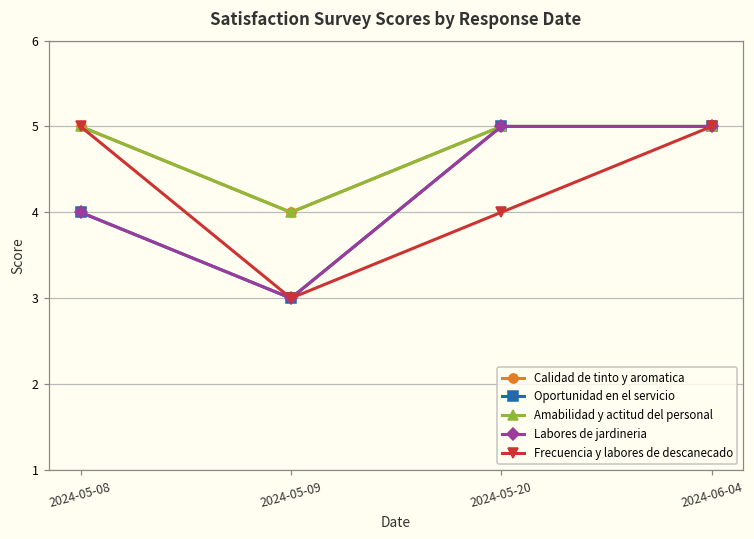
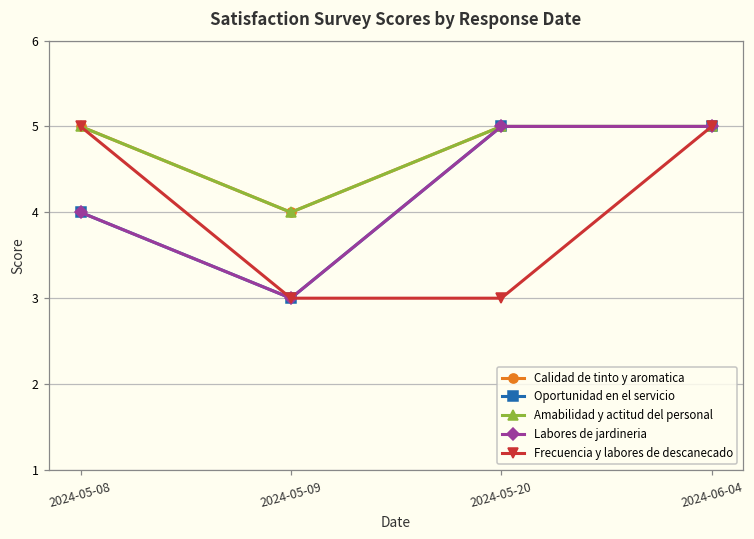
Frecuencia y labores de descanecado, 2024-05-20: 4 -> 3
